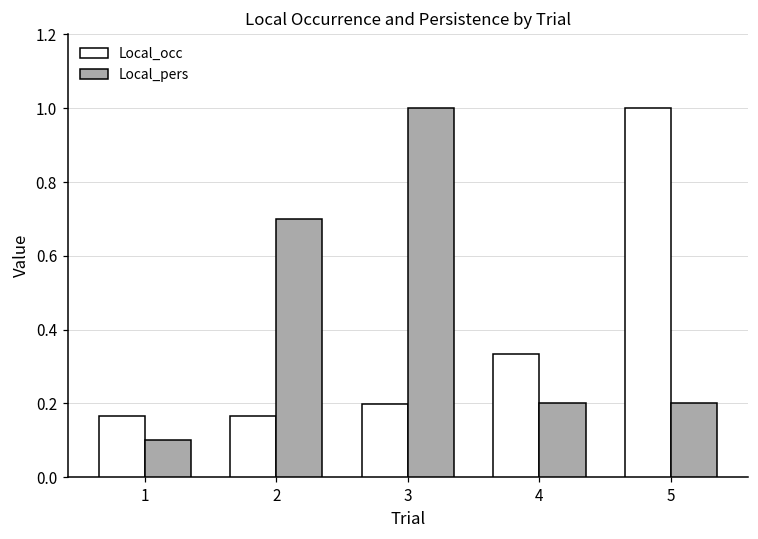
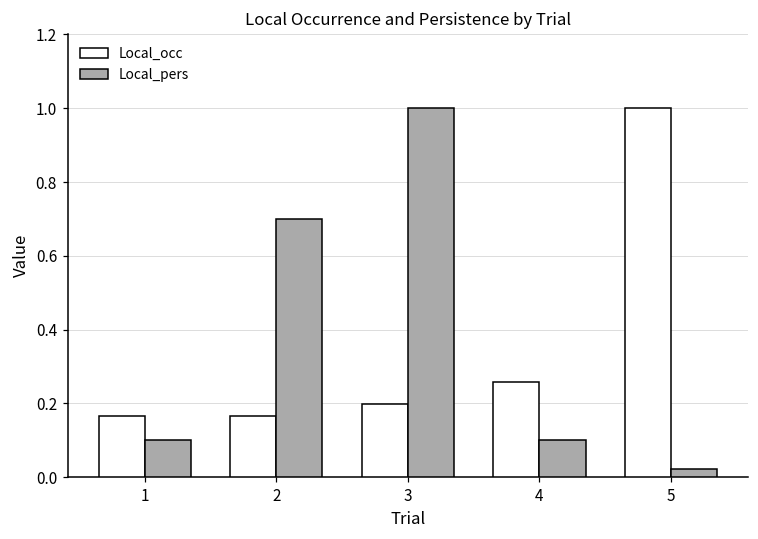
Local_occ, 4: 0.33 -> 0.26
Local_pers, 4: 0.2 -> 0.1
Local_pers, 5: 0.20 -> 0.02
